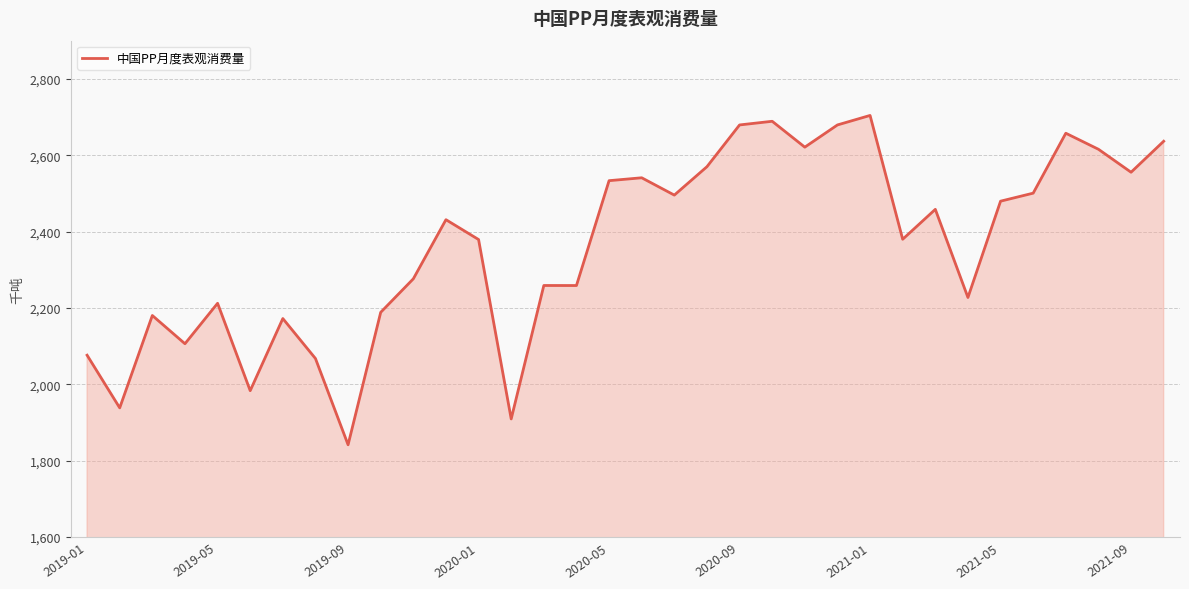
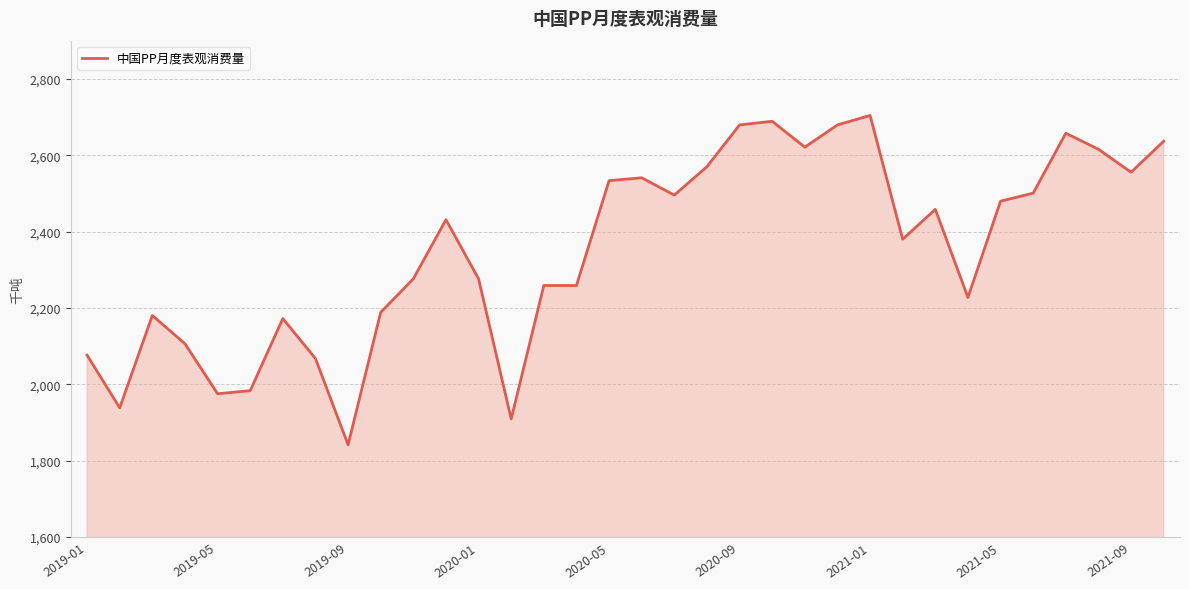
2019-05: 2,210 -> 1,980
2020-01: 2,380 -> 2,280
